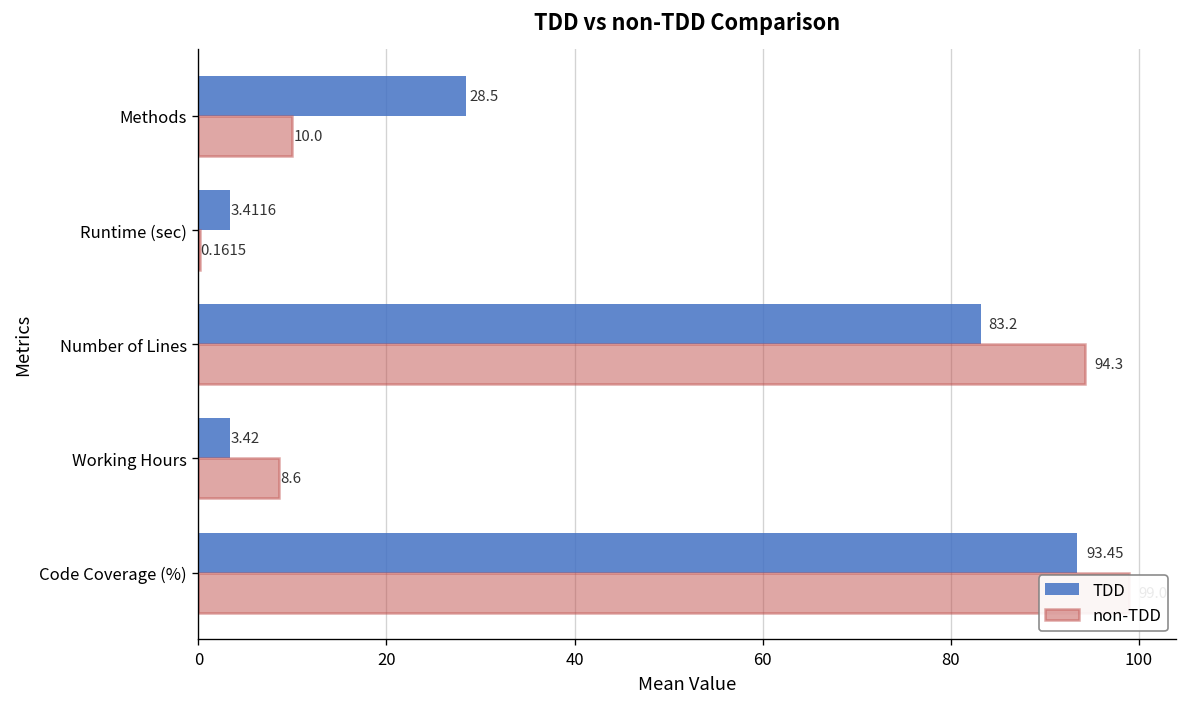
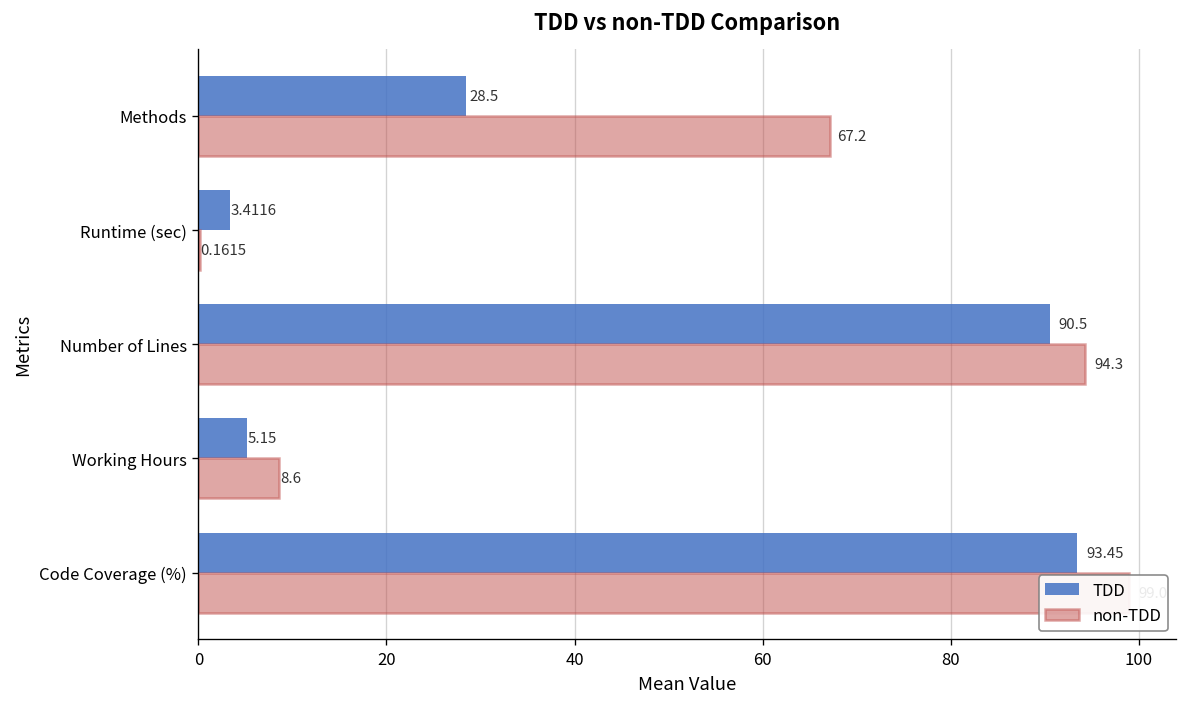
non-TDD, Methods: 10.0 -> 67.2
TDD, Number of Lines: 83.2 -> 90.5
TDD, Working Hours: 3.42 -> 5.15
